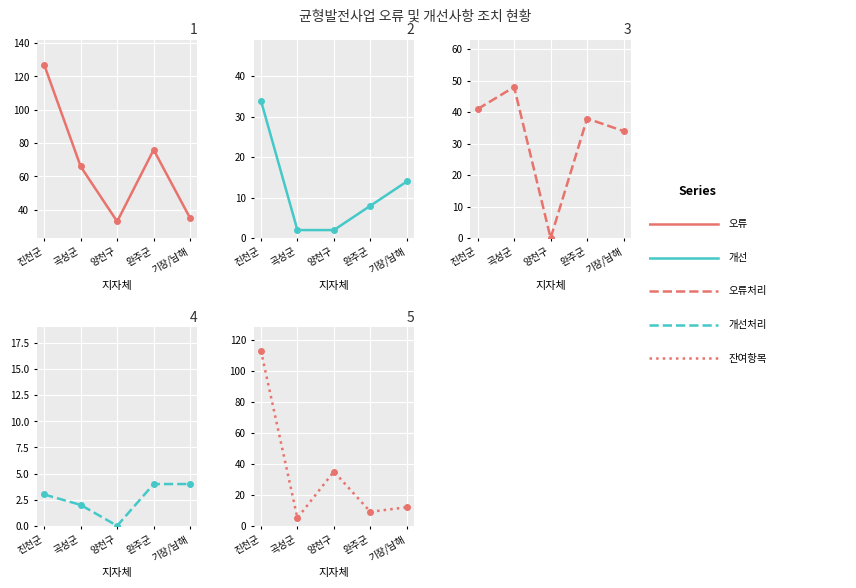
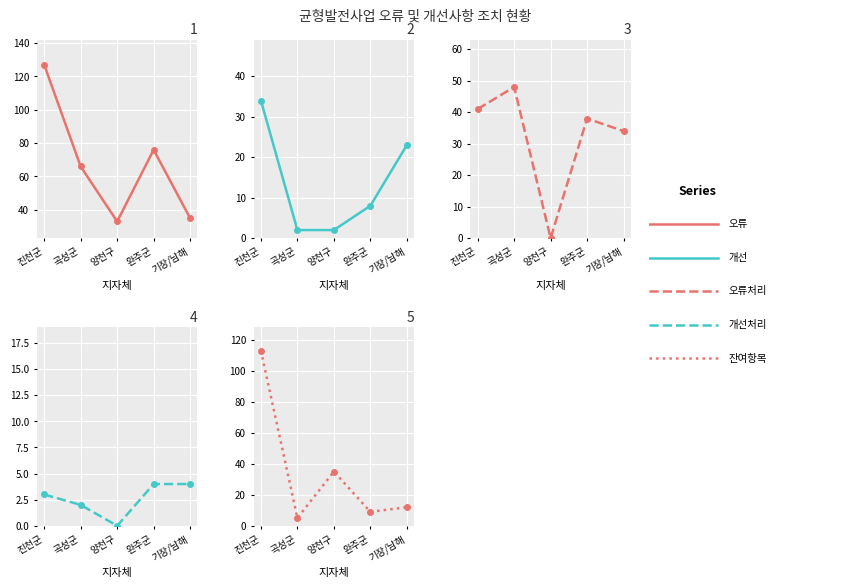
2, 기장/남해: 14 -> 23
